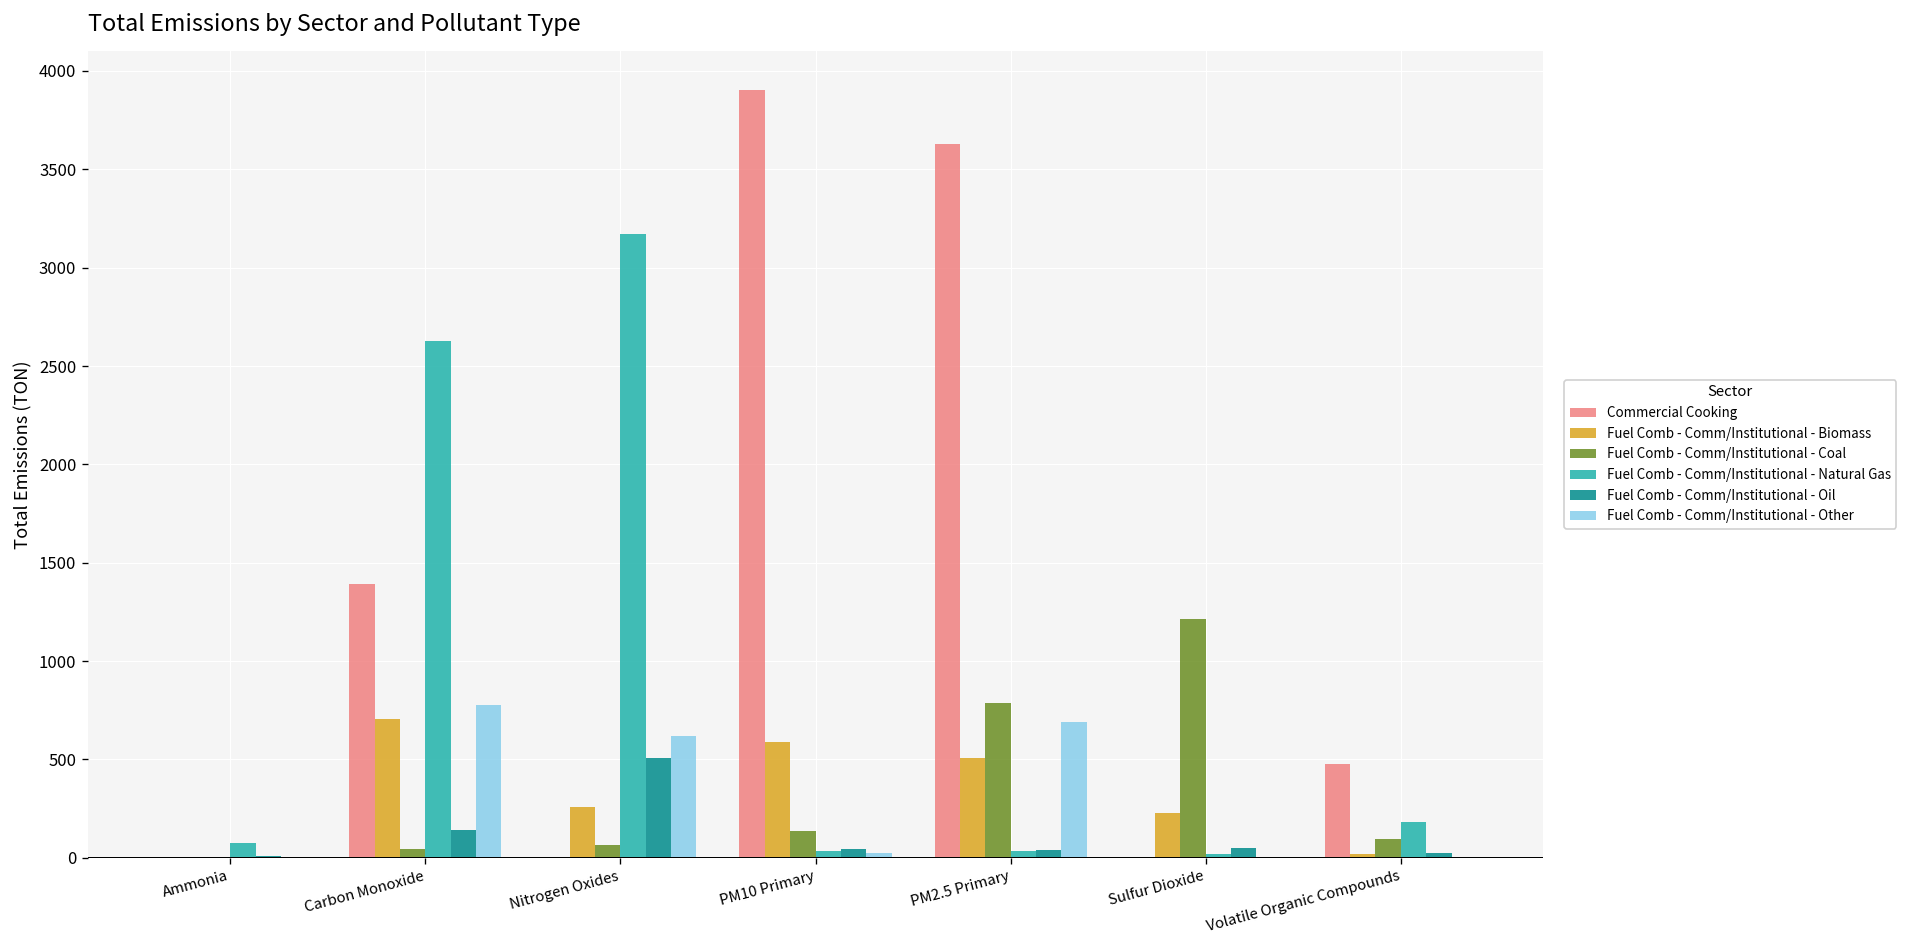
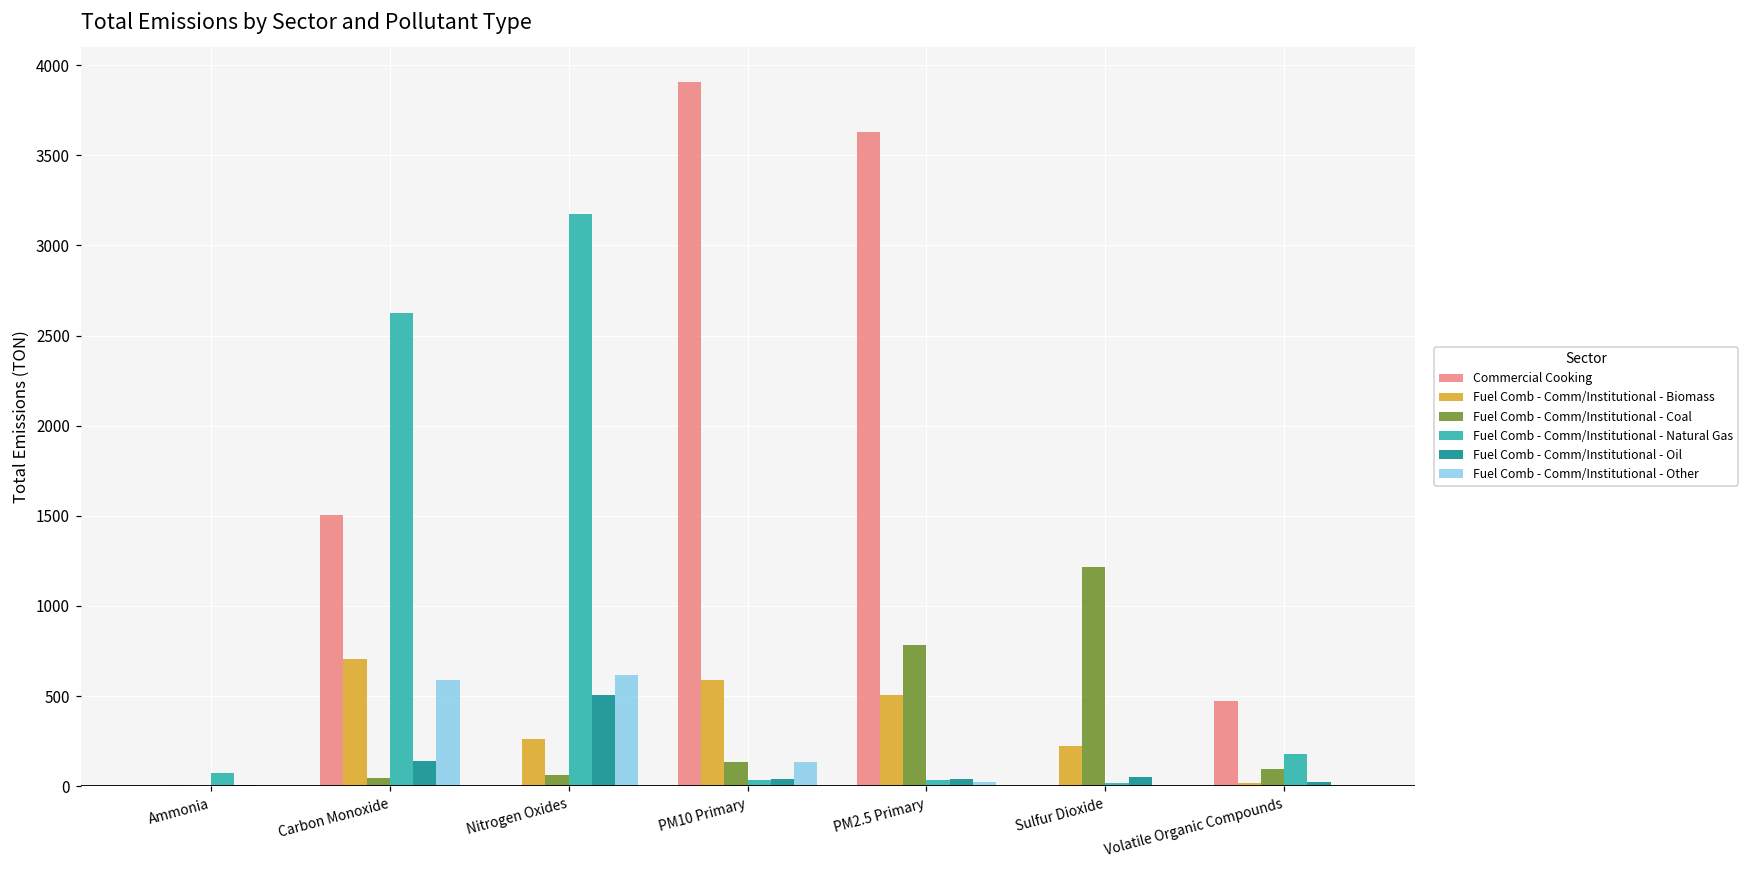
Commercial Cooking, Carbon Monoxide: 1390 -> 1510
Fuel Comb - Comm/Institutional - Other, Carbon Monoxide: 780 -> 590
Fuel Comb - Comm/Institutional - Other, PM10 Primary: 20 -> 140
Fuel Comb - Comm/Institutional - Other, PM2.5 Primary: 690 -> 20
